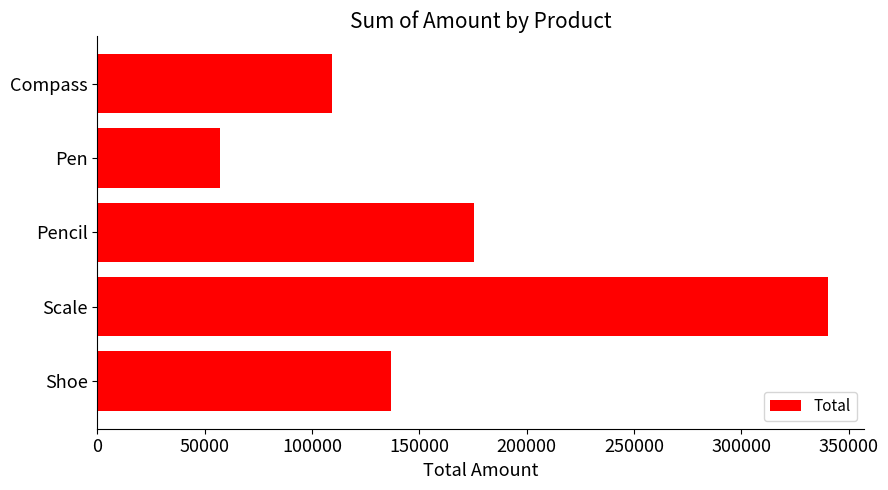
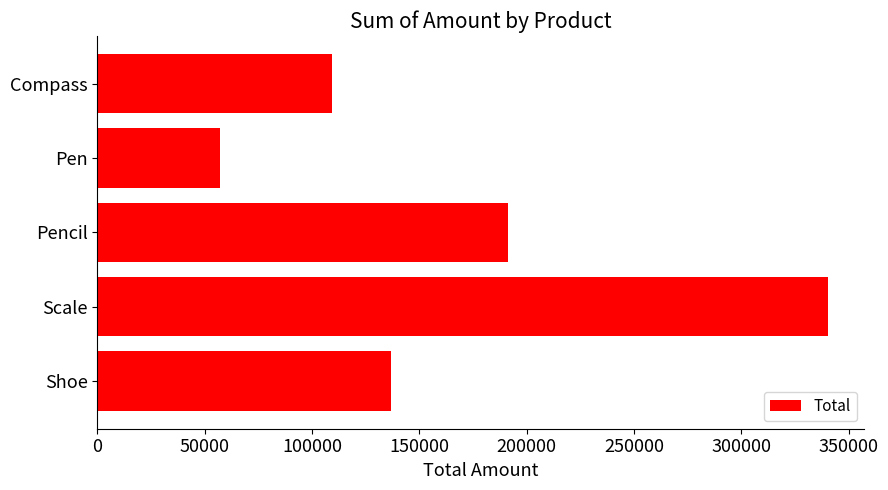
Pencil: 175000 -> 191000
